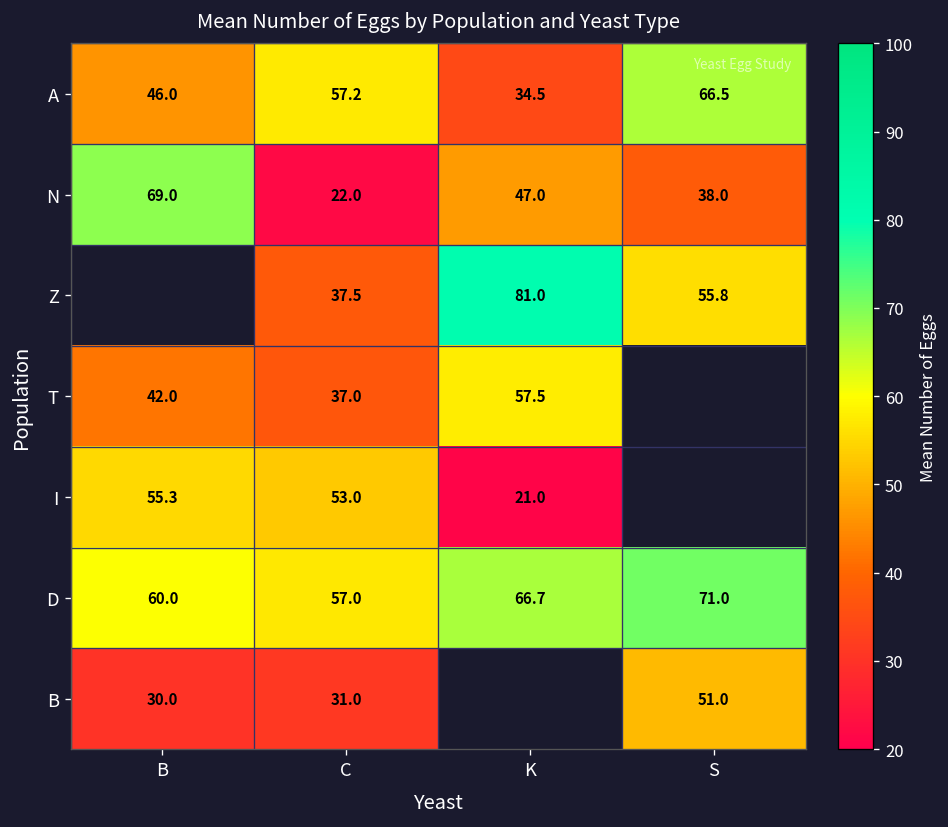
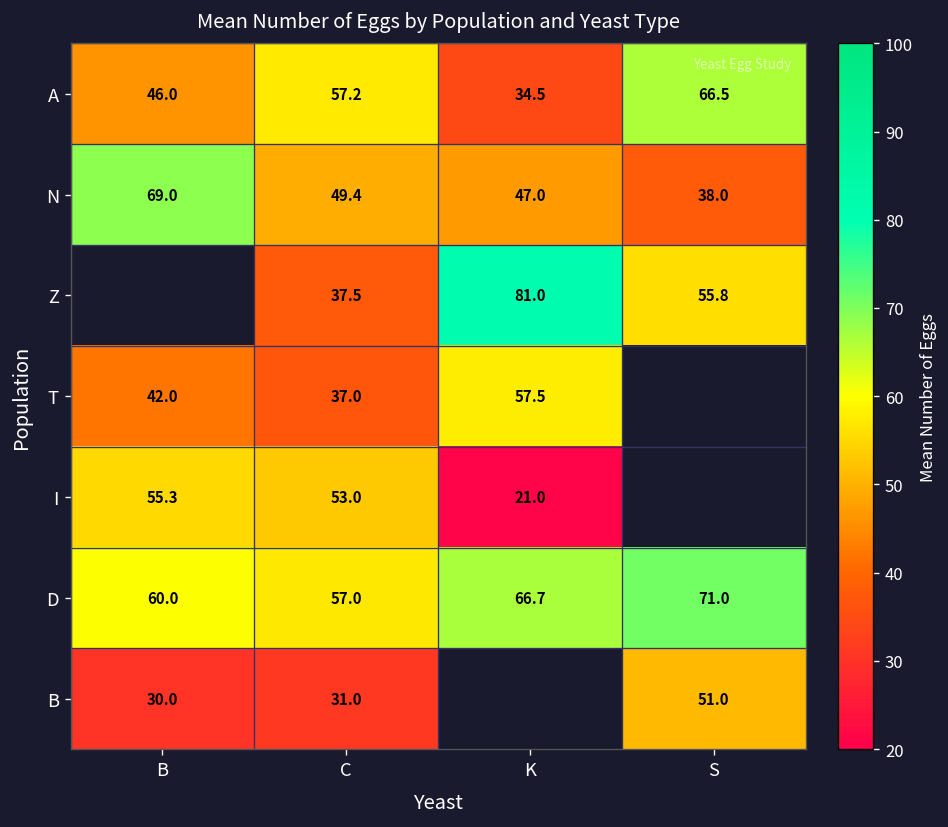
N, C: 22.0 -> 49.4
